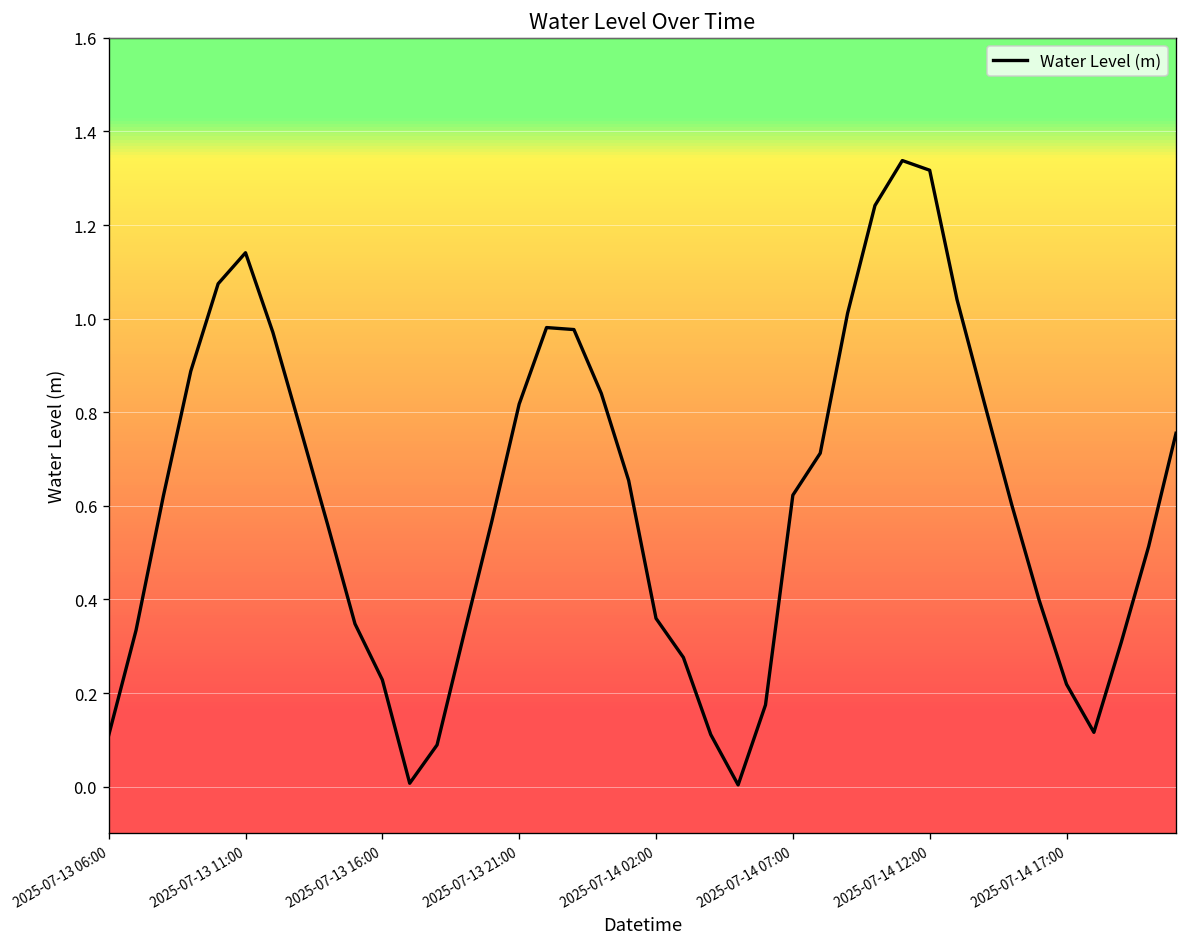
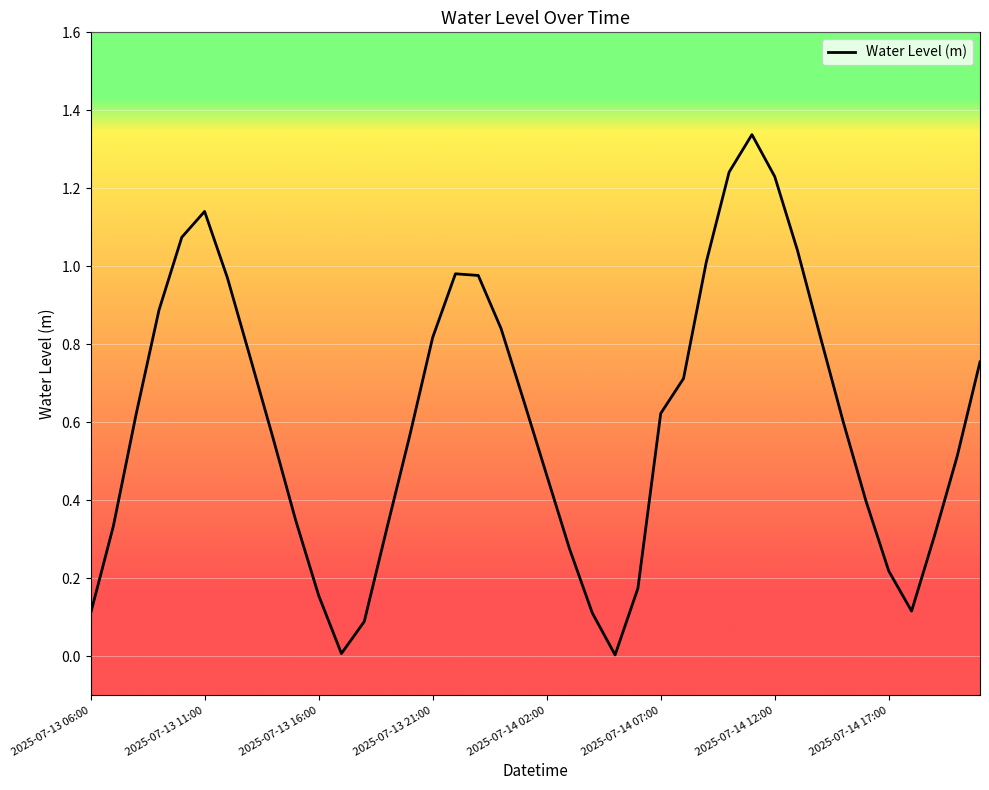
2025-07-13 16:00: 0.23 -> 0.16
2025-07-14 02:00: 0.36 -> 0.46
2025-07-14 12:00: 1.32 -> 1.23
